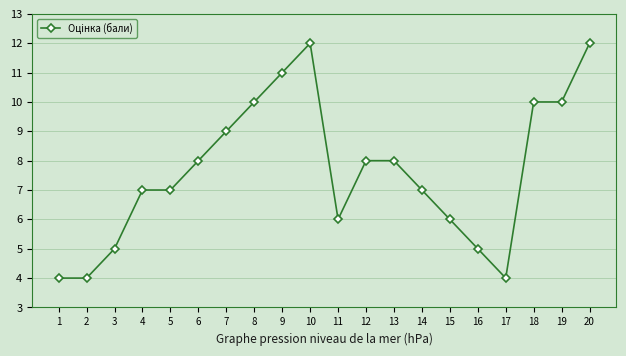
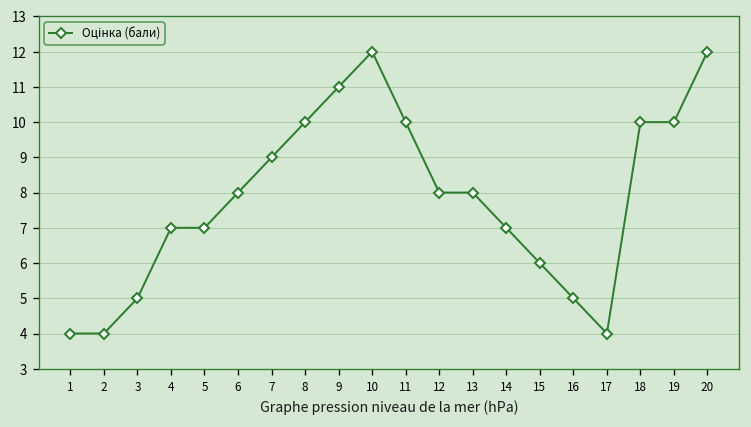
11: 6 -> 10
